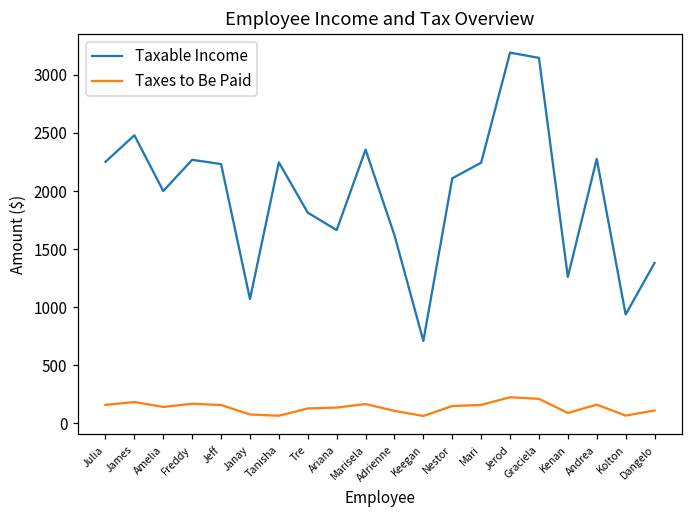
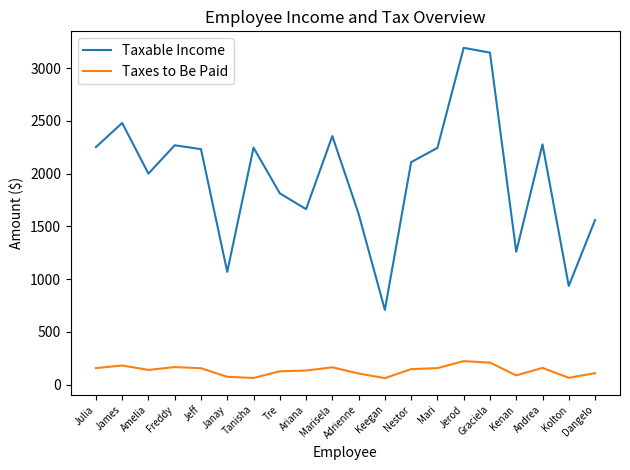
Taxable Income, Dangelo: 1380 -> 1560
